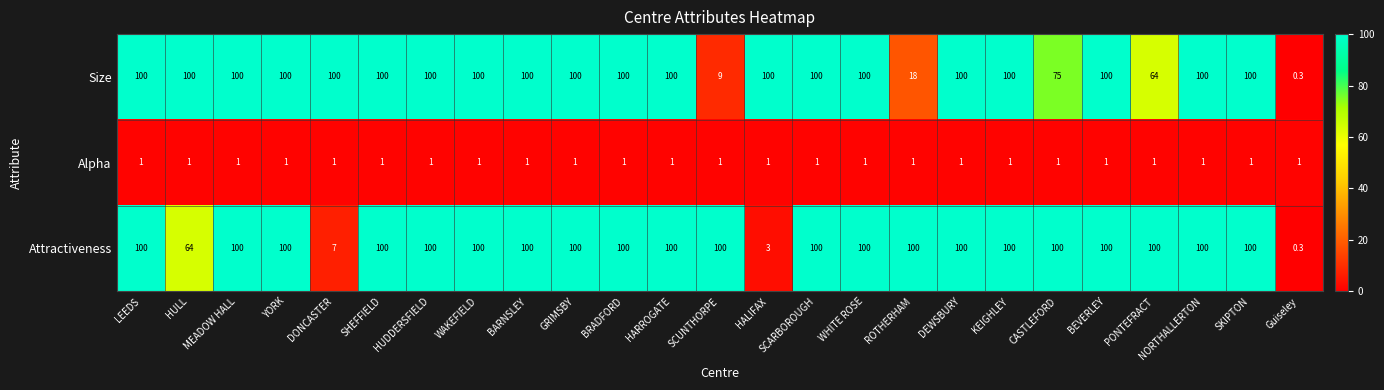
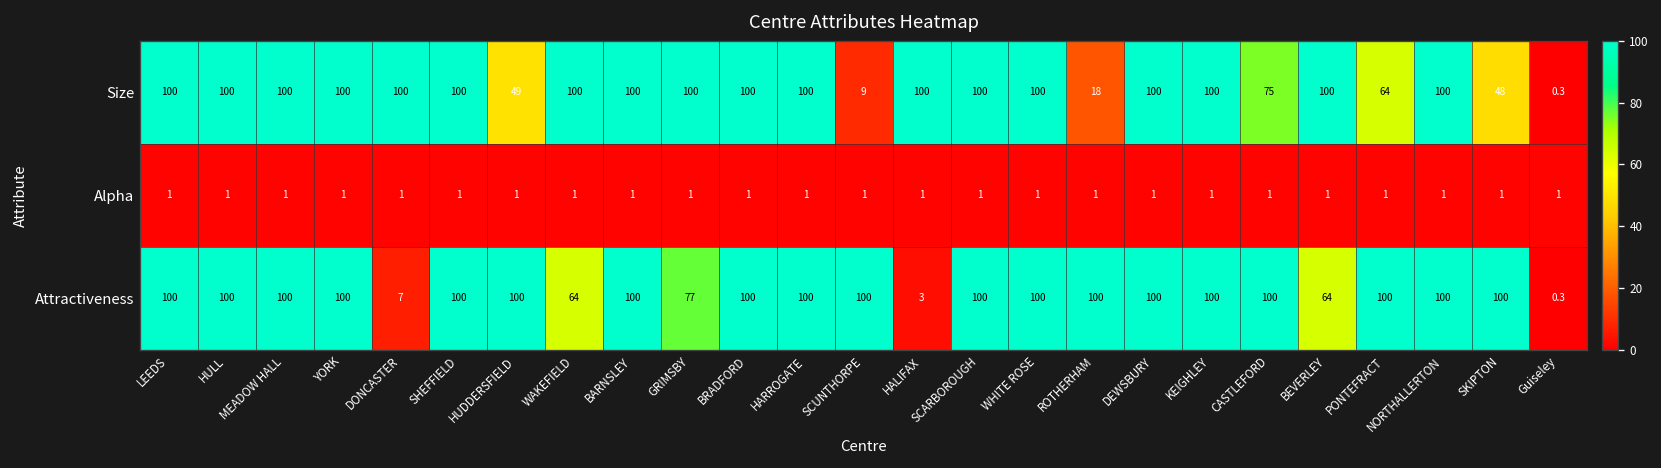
Size, HUDDERSFIELD: 100 -> 49
Size, SKIPTON: 100 -> 48
Attractiveness, HULL: 64 -> 100
Attractiveness, WAKEFIELD: 100 -> 64
Attractiveness, GRIMSBY: 100 -> 77
Attractiveness, BEVERLEY: 100 -> 64
